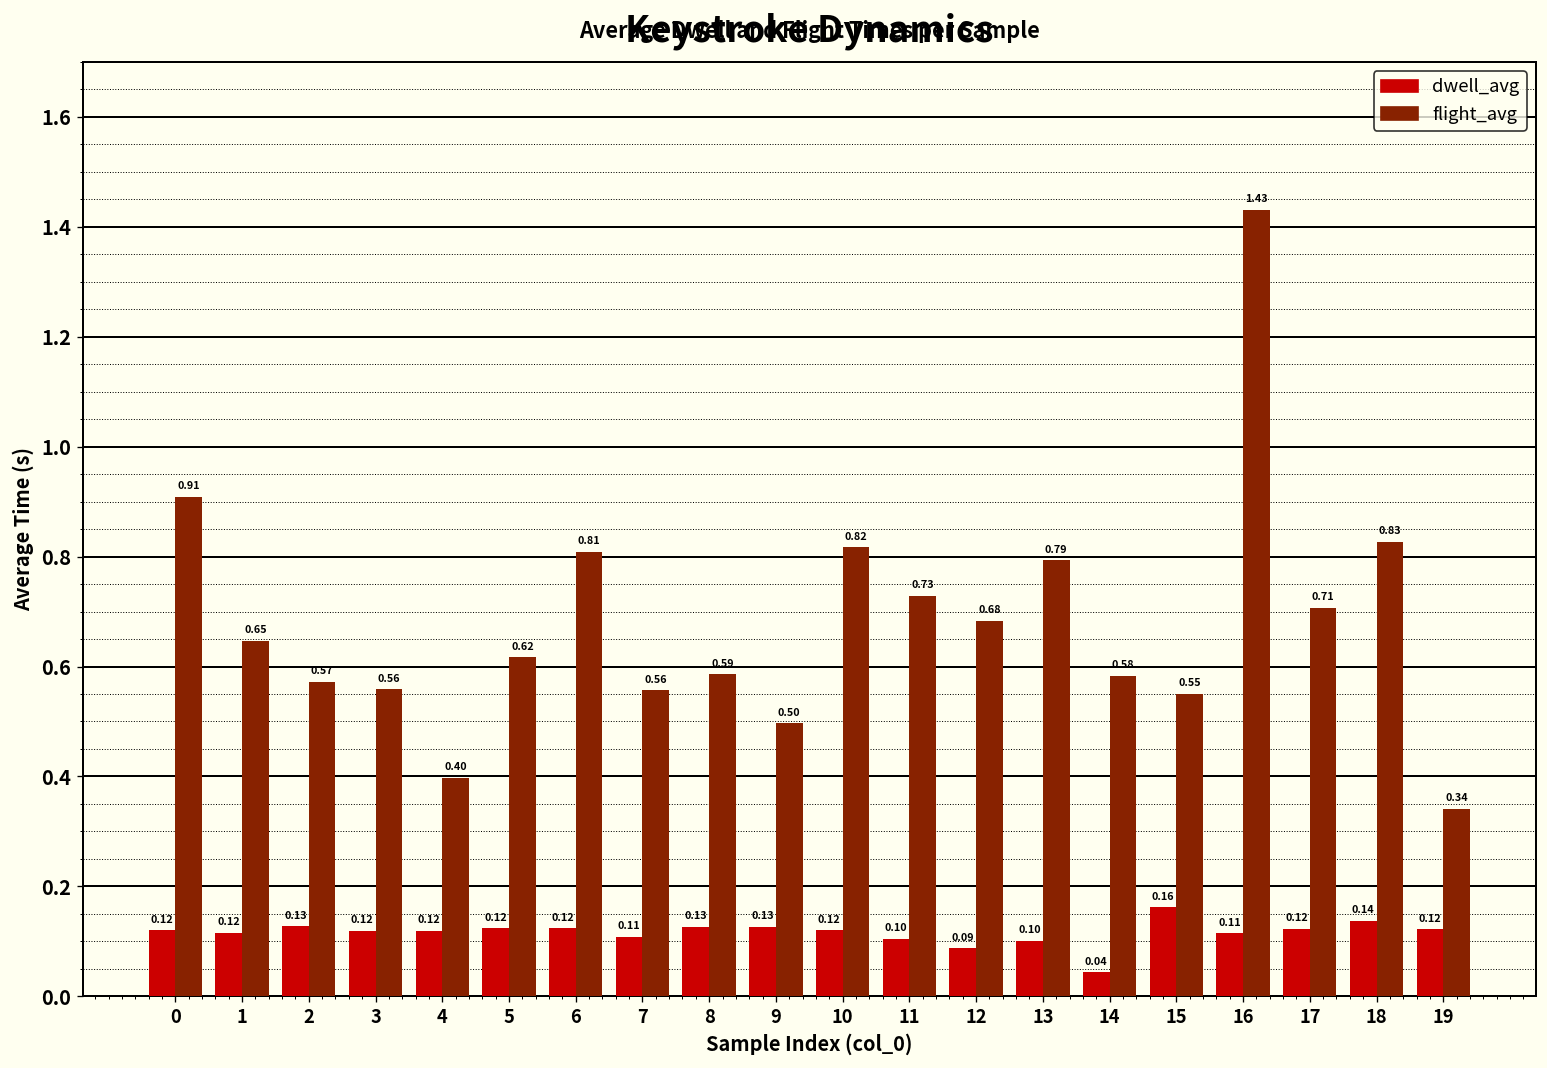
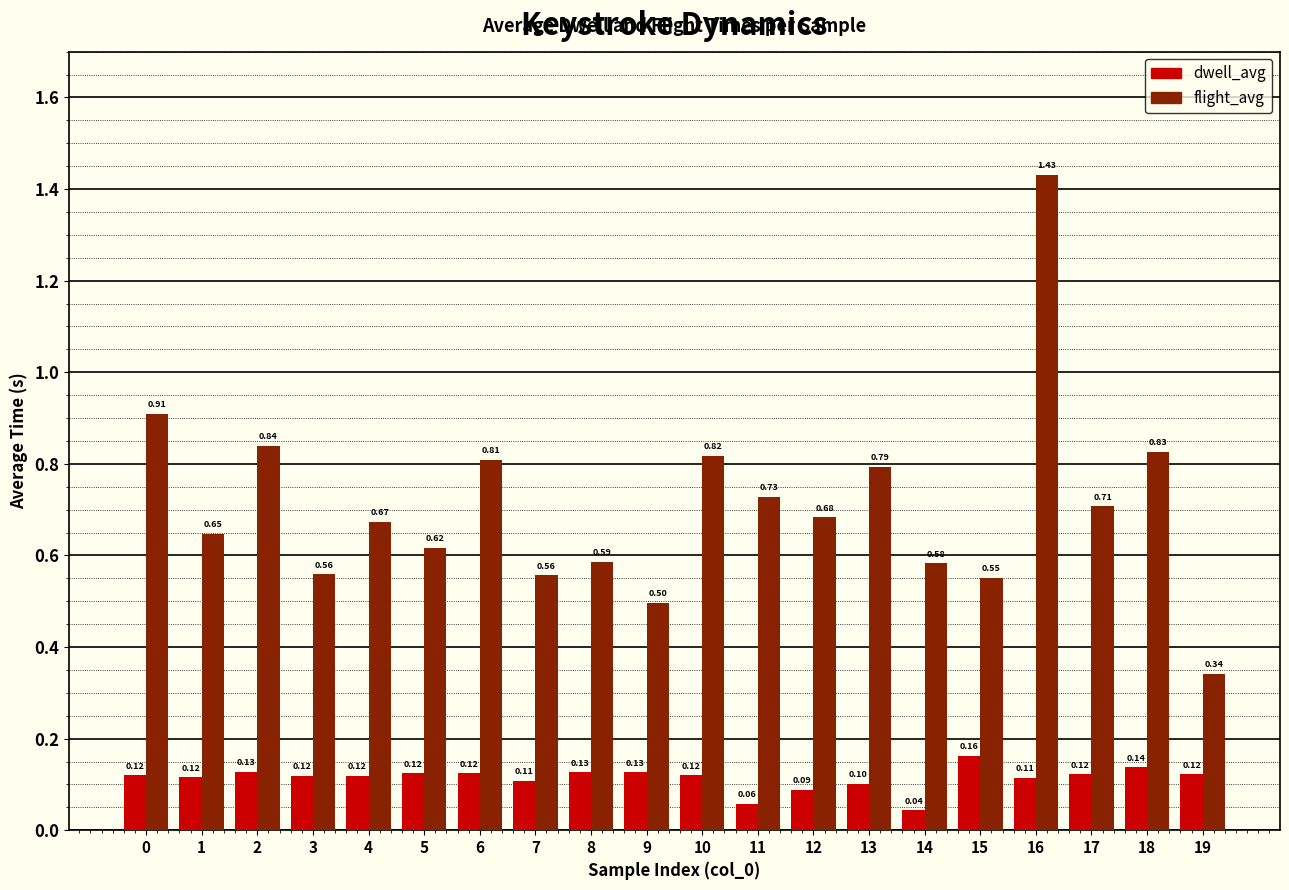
flight_avg, 2: 0.57 -> 0.84
flight_avg, 4: 0.40 -> 0.67
dwell_avg, 11: 0.10 -> 0.06
